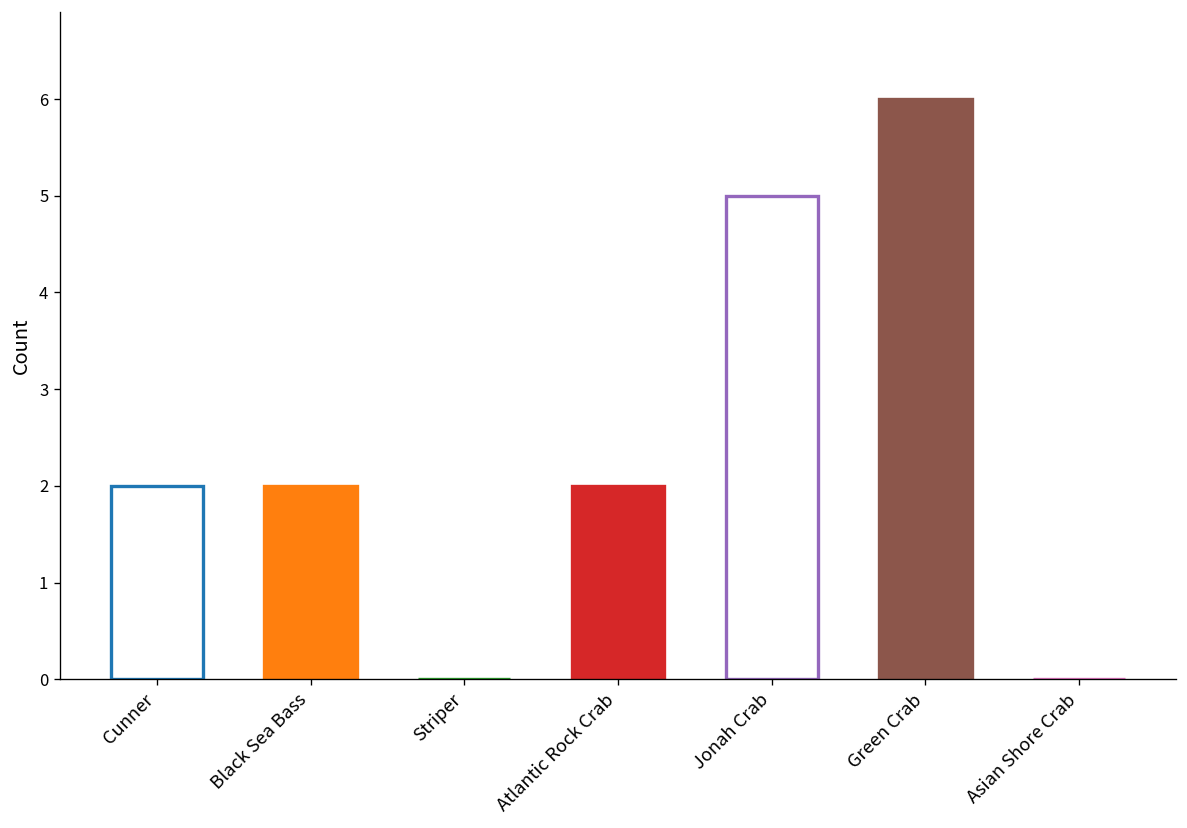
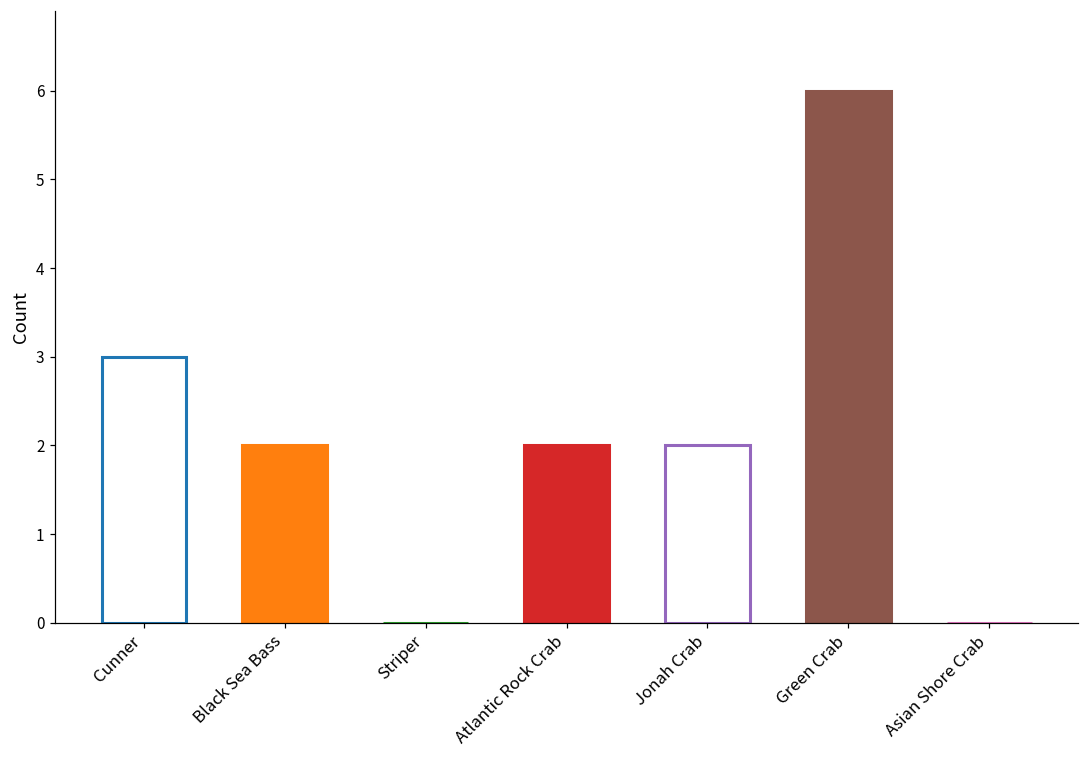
Cunner: 2 -> 3
Jonah Crab: 5 -> 2
